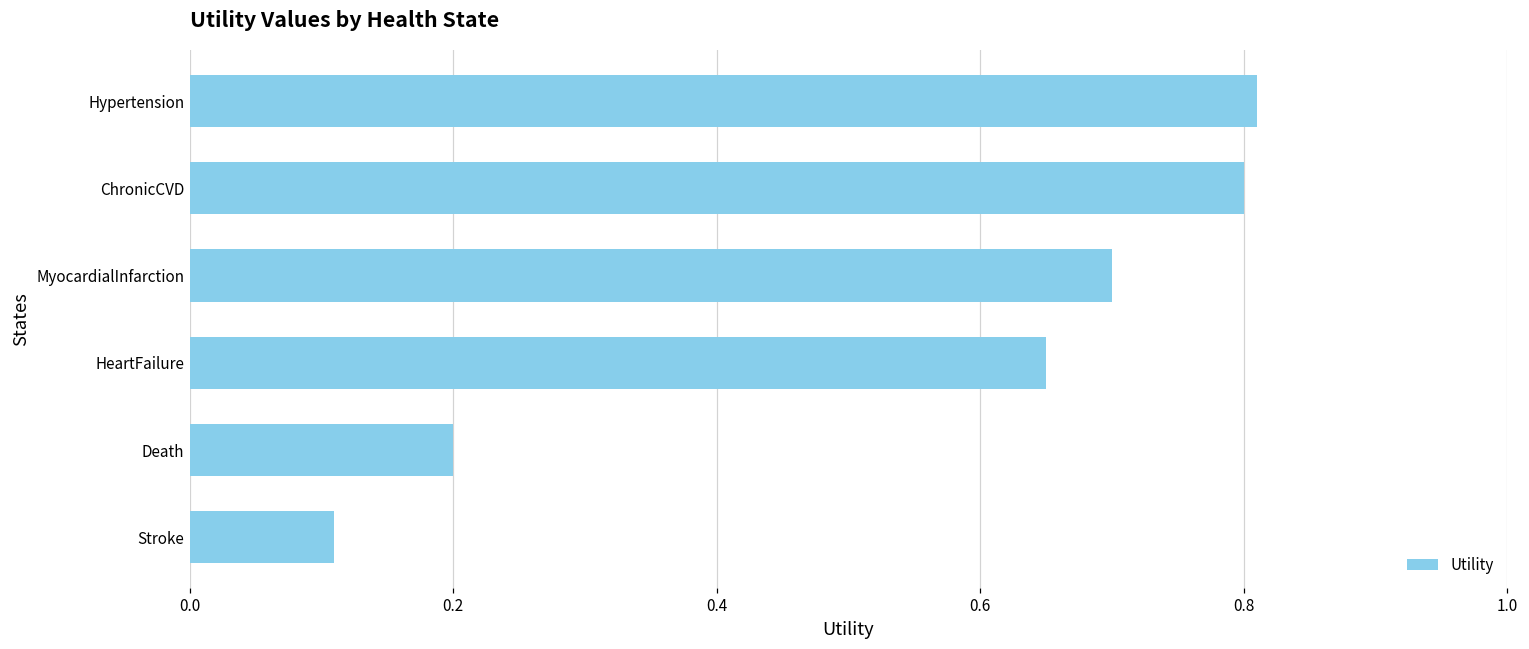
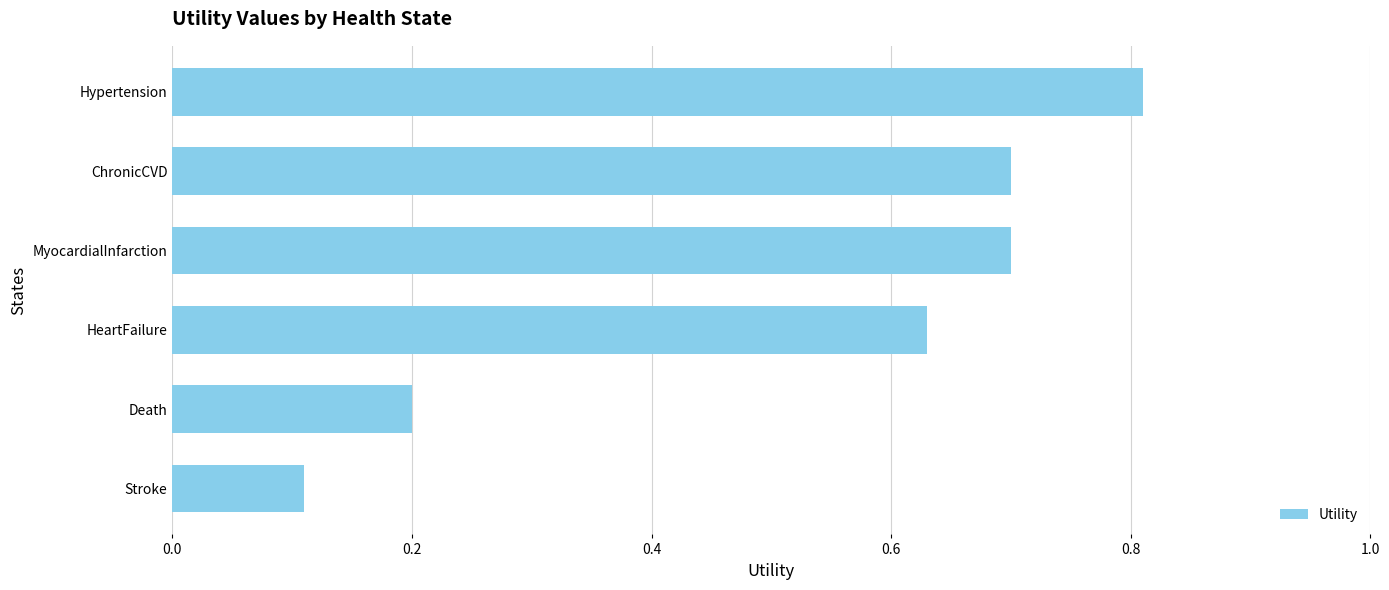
ChronicCVD: 0.8 -> 0.7
HeartFailure: 0.65 -> 0.63
